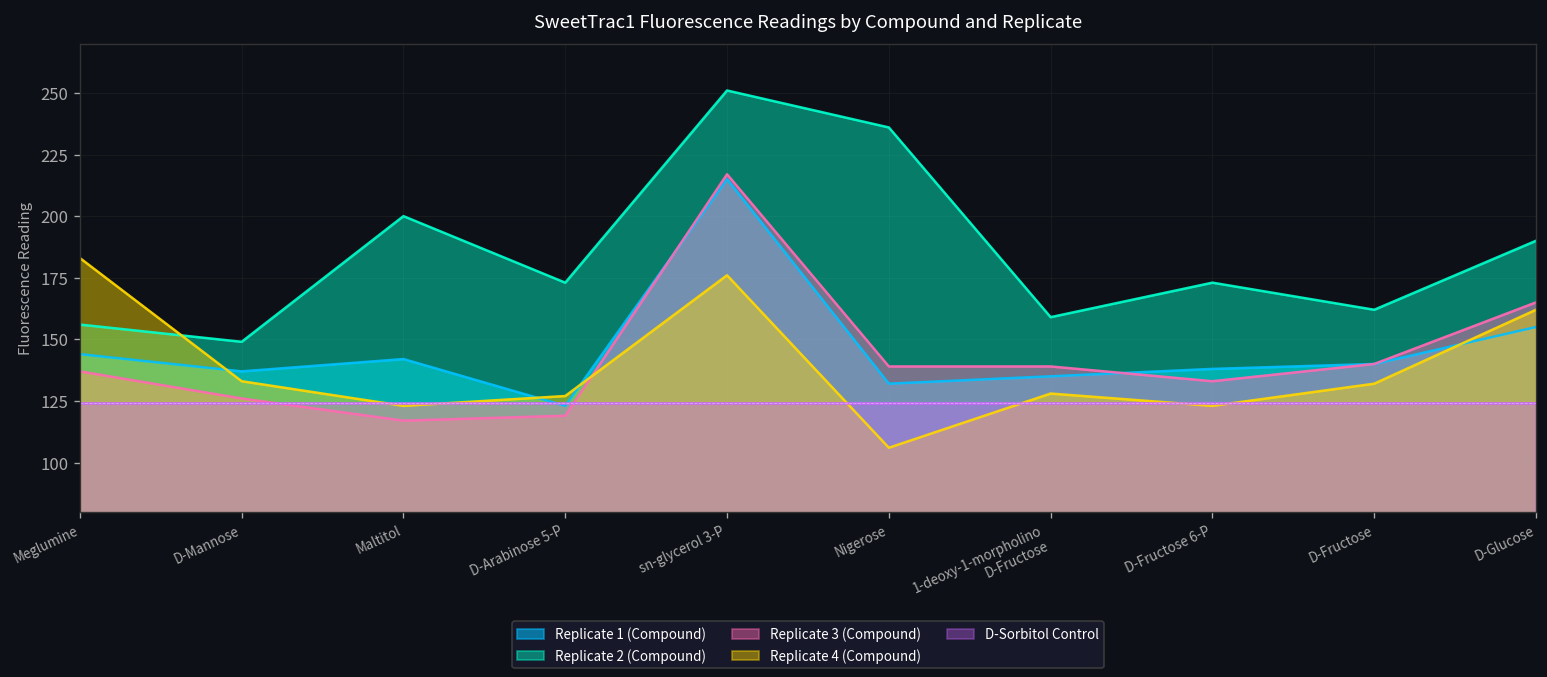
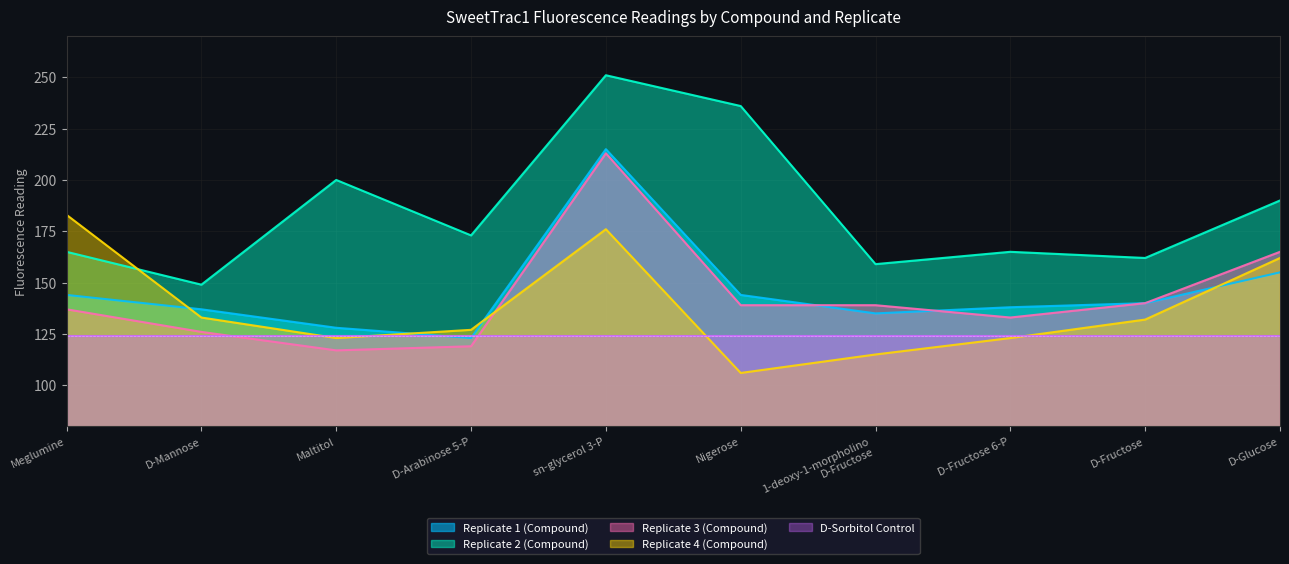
Replicate 2 (Compound), Meglumine: 156 -> 165
Replicate 1 (Compound), Maltitol: 142 -> 128
Replicate 3 (Compound), sn-glycerol 3-P: 217 -> 213
Replicate 1 (Compound), Nigerose: 132 -> 144
Replicate 4 (Compound), 1-deoxy-1-morpholino D-Fructose: 128 -> 115
Replicate 2 (Compound), D-Fructose 6-P: 173 -> 165
